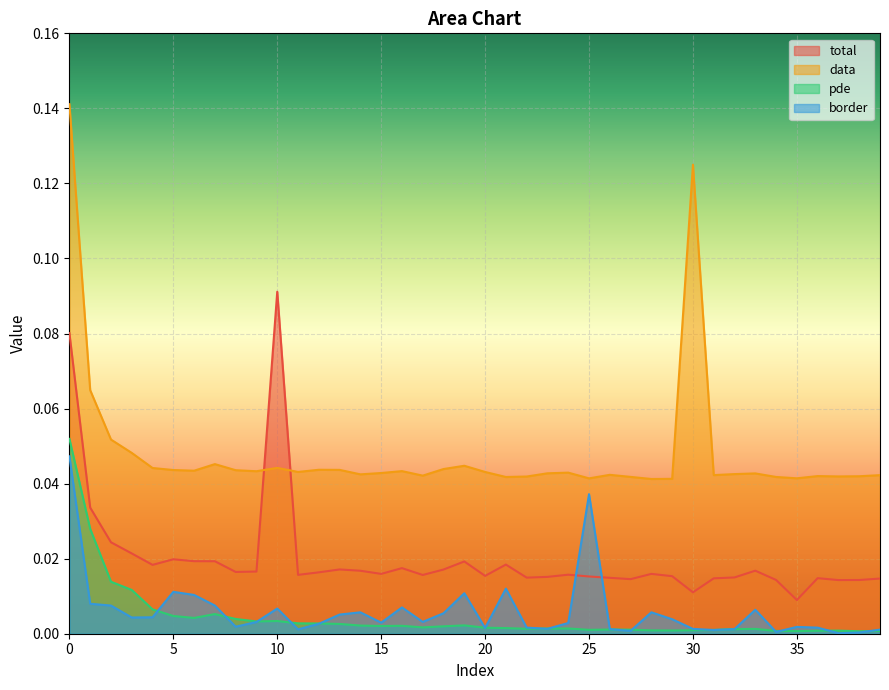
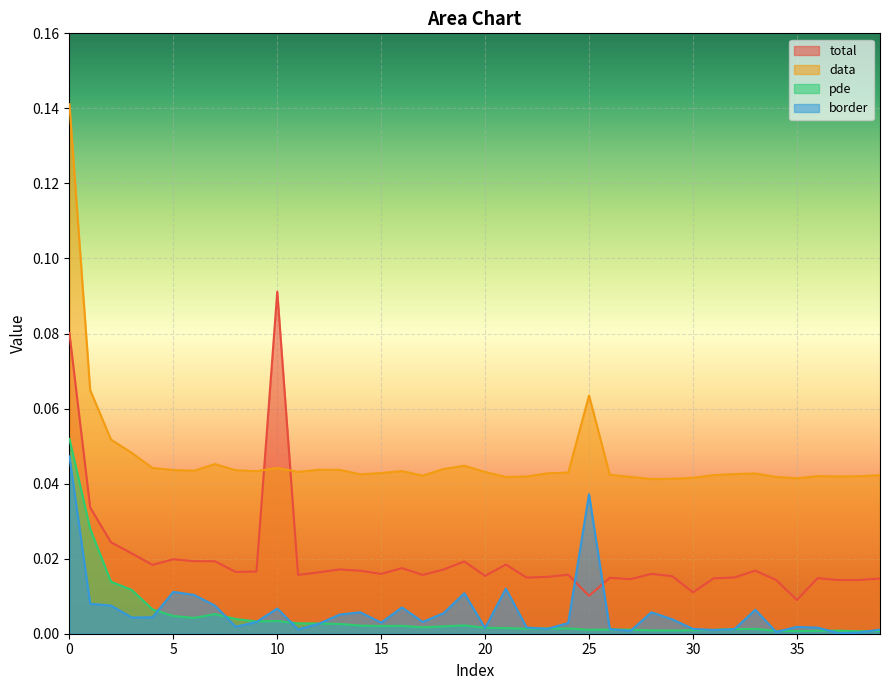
total, 25: 0.015 -> 0.010
data, 25: 0.041 -> 0.063
data, 30: 0.125 -> 0.042
